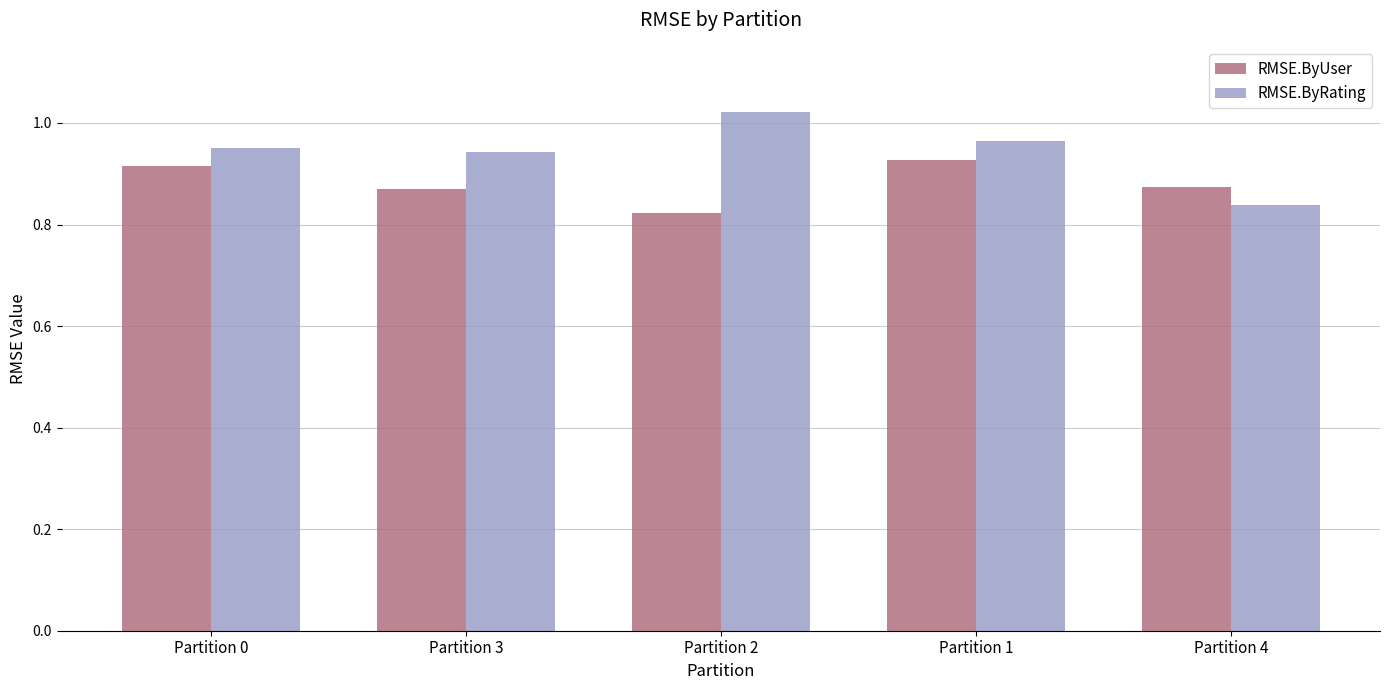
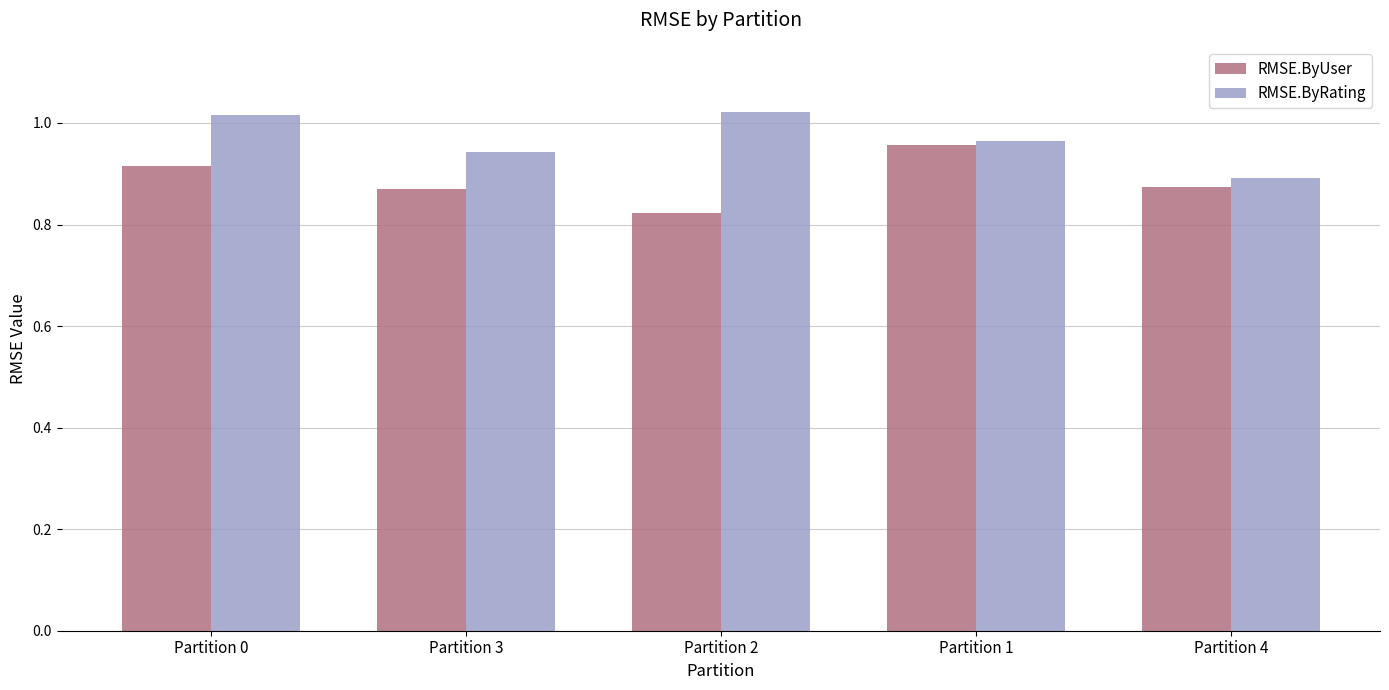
RMSE.ByRating, Partition 0: 0.95 -> 1.01
RMSE.ByUser, Partition 1: 0.93 -> 0.96
RMSE.ByRating, Partition 4: 0.84 -> 0.89
